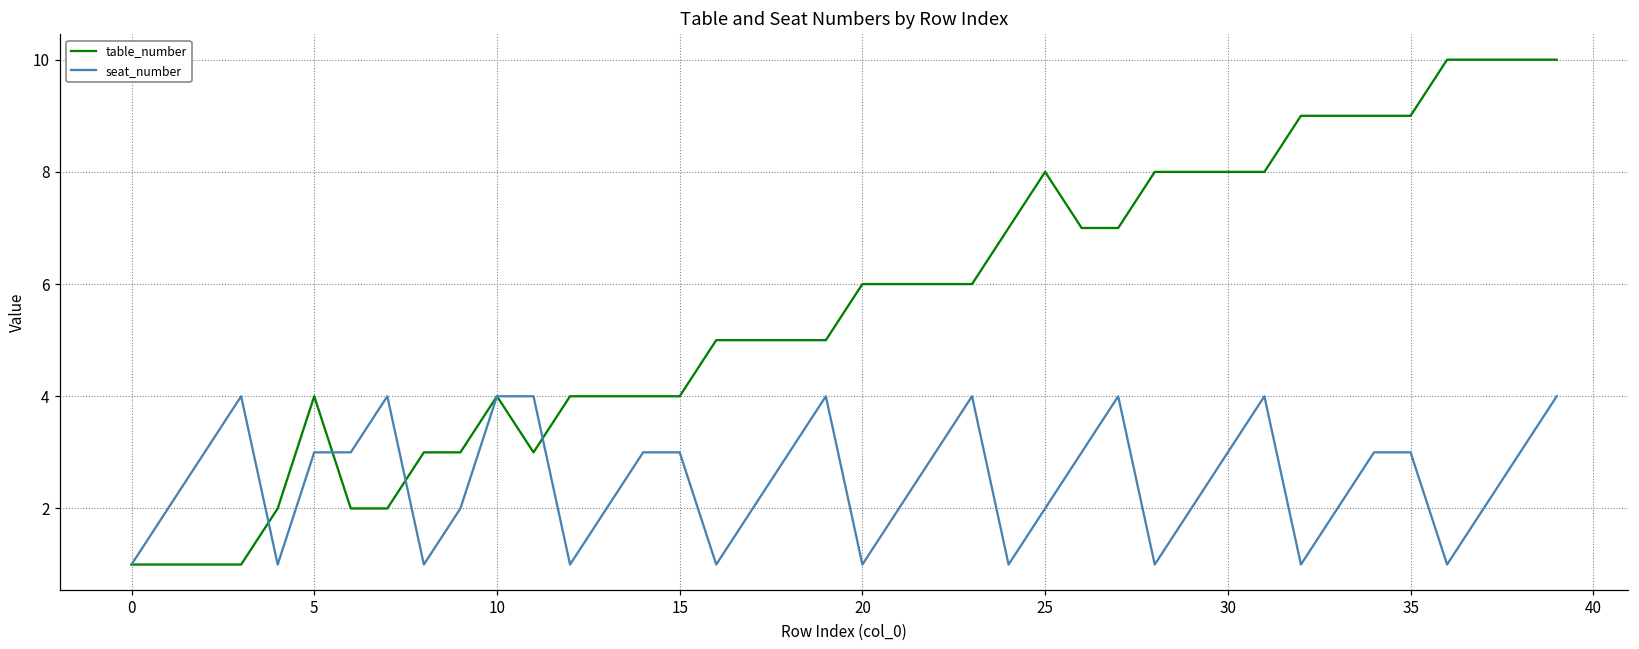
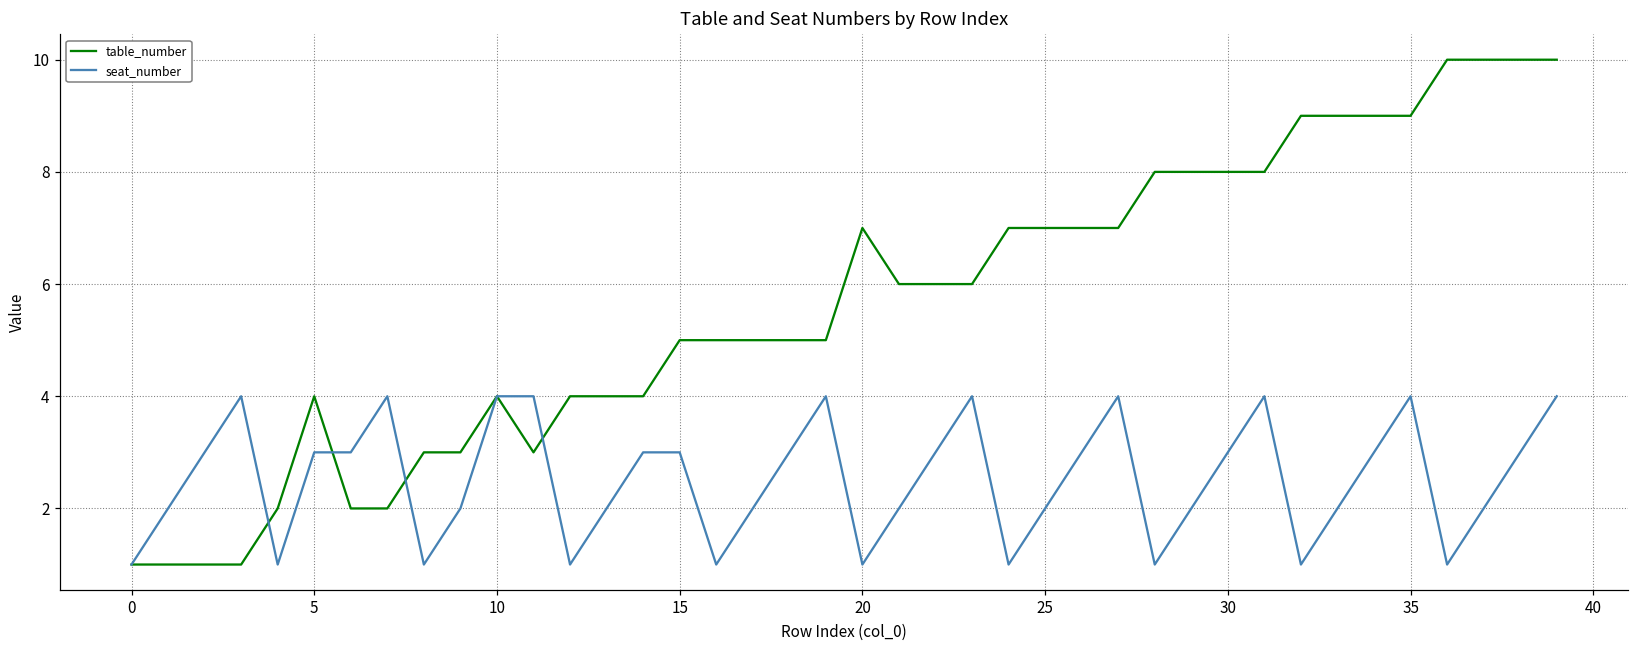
table_number, 15: 4 -> 5
table_number, 20: 6 -> 7
table_number, 25: 8 -> 7
seat_number, 35: 3 -> 4
